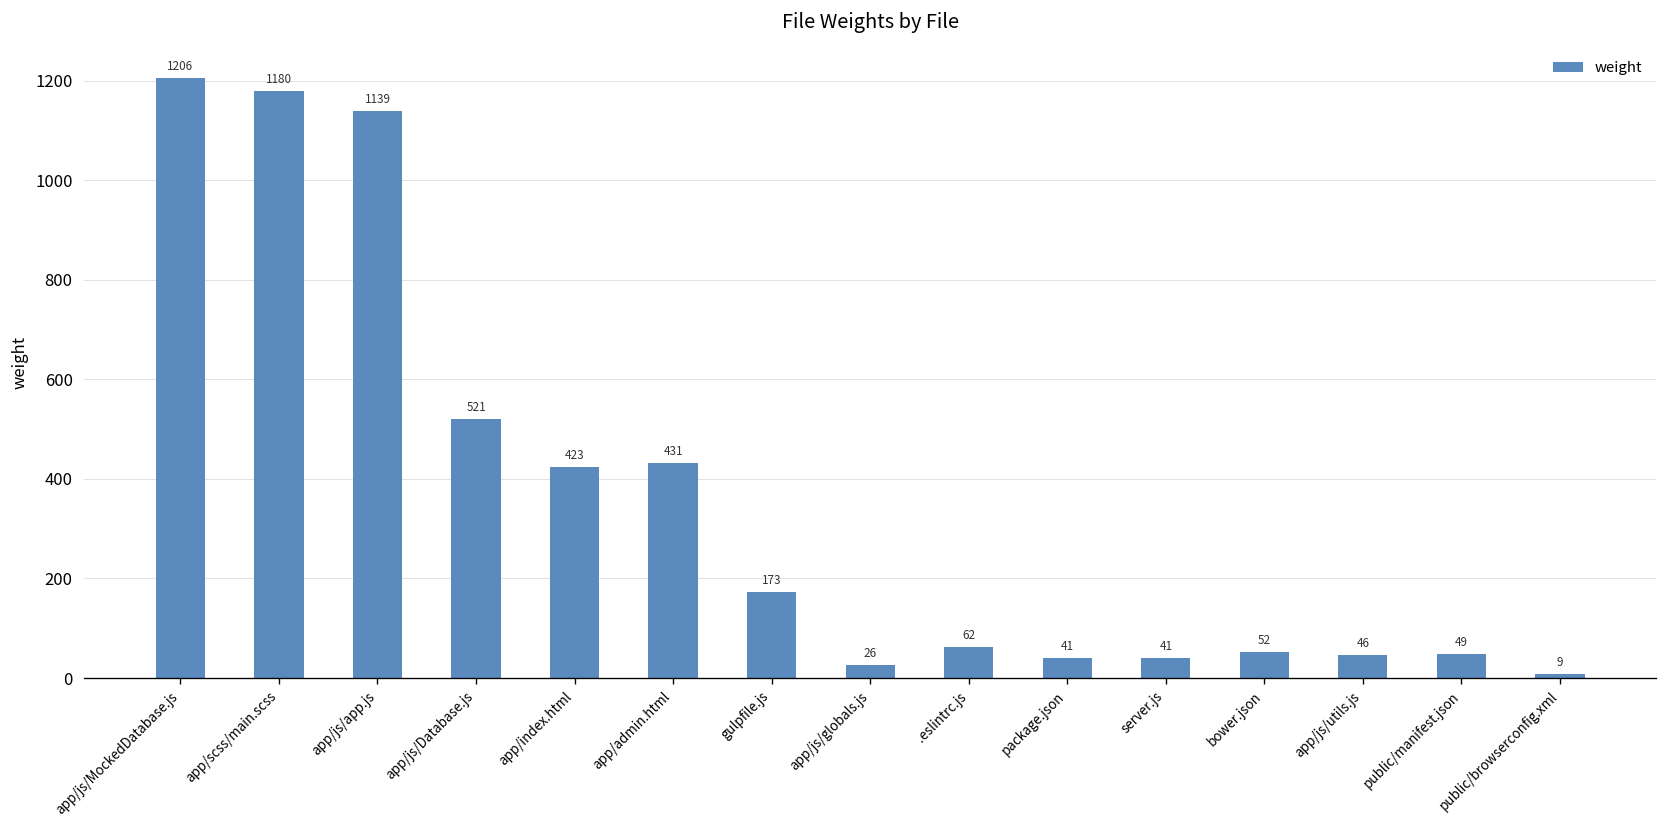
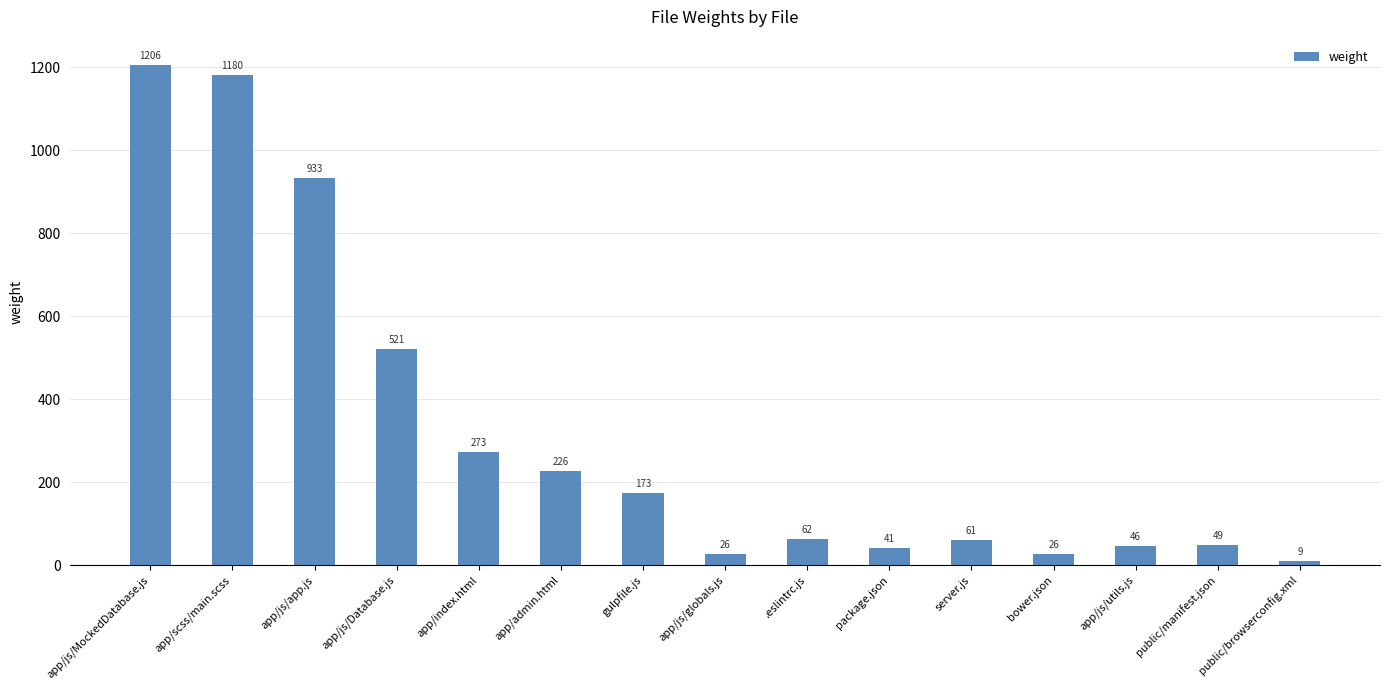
app/js/app.js: 1139 -> 933
app/index.html: 423 -> 273
app/admin.html: 431 -> 226
server.js: 41 -> 61
bower.json: 52 -> 26
